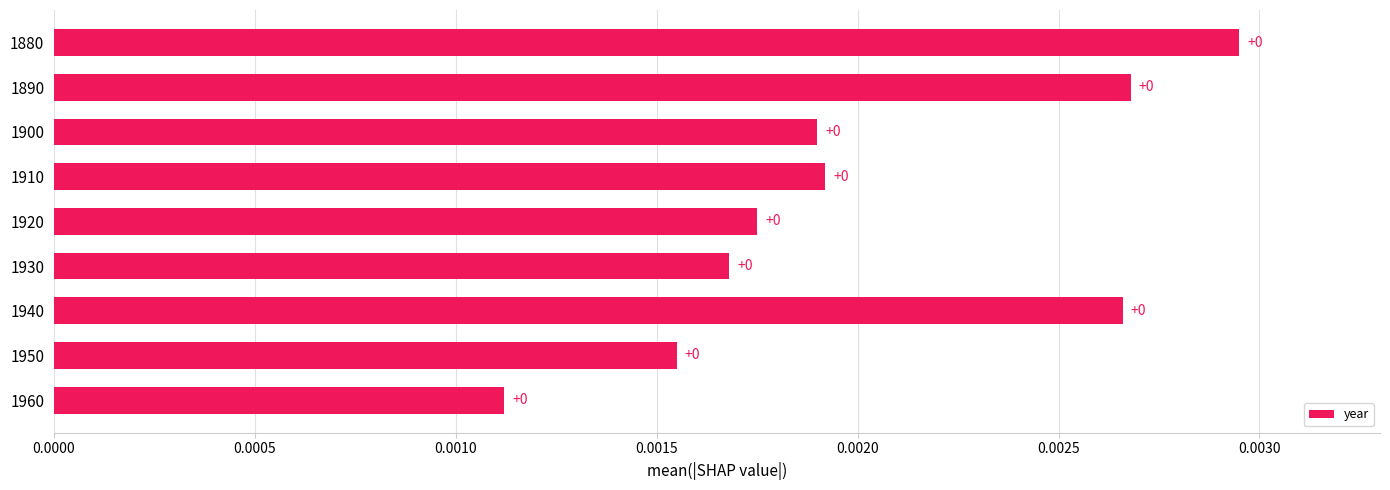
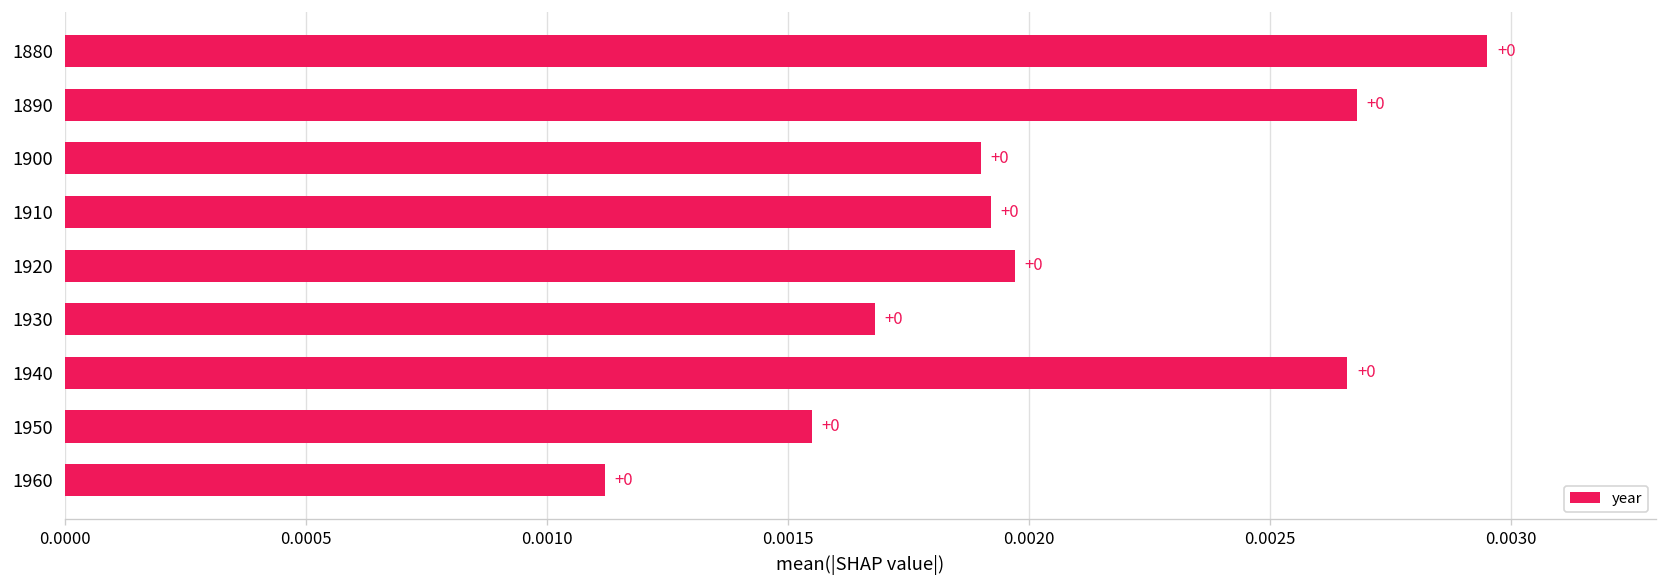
1920: 0.00175 -> 0.00197
